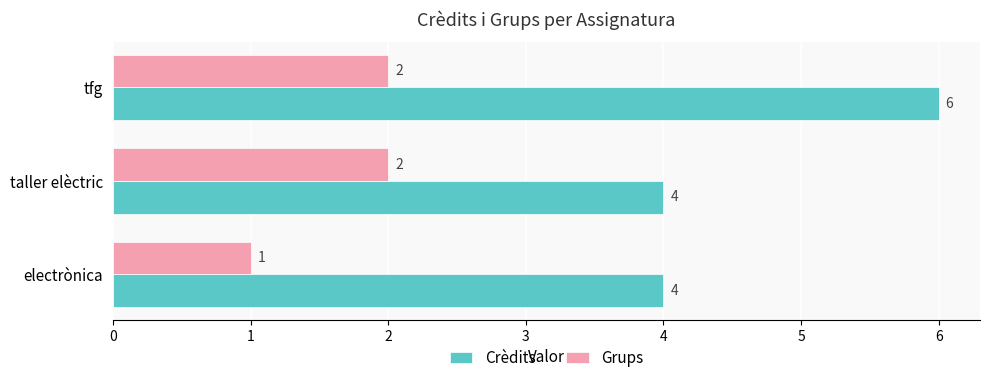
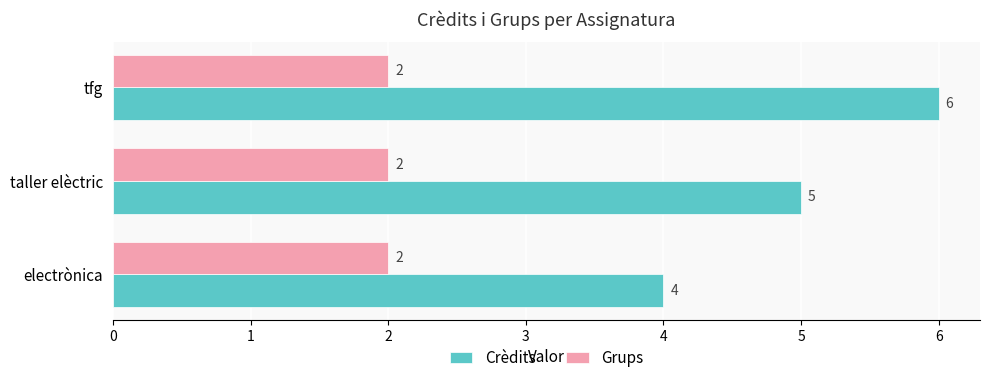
Crèdits, taller elèctric: 4 -> 5
Grups, electrònica: 1 -> 2
